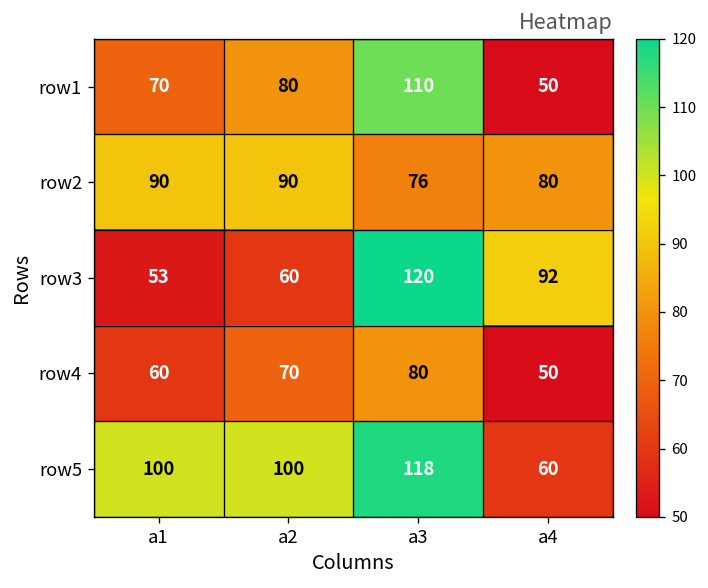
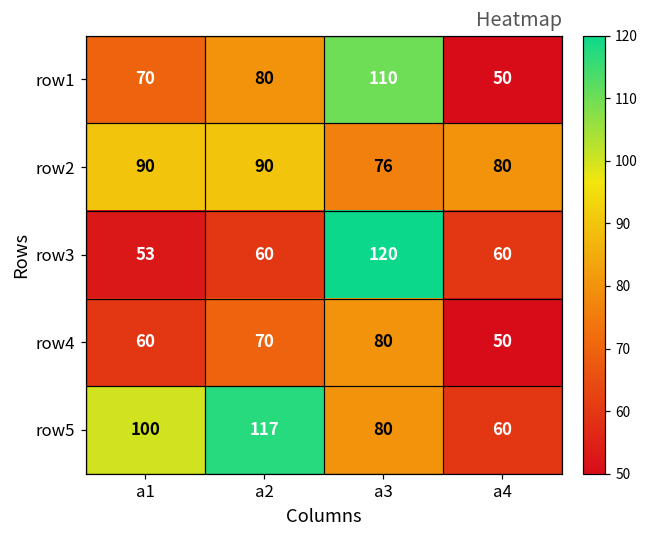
row3, a4: 92 -> 60
row5, a2: 100 -> 117
row5, a3: 118 -> 80
